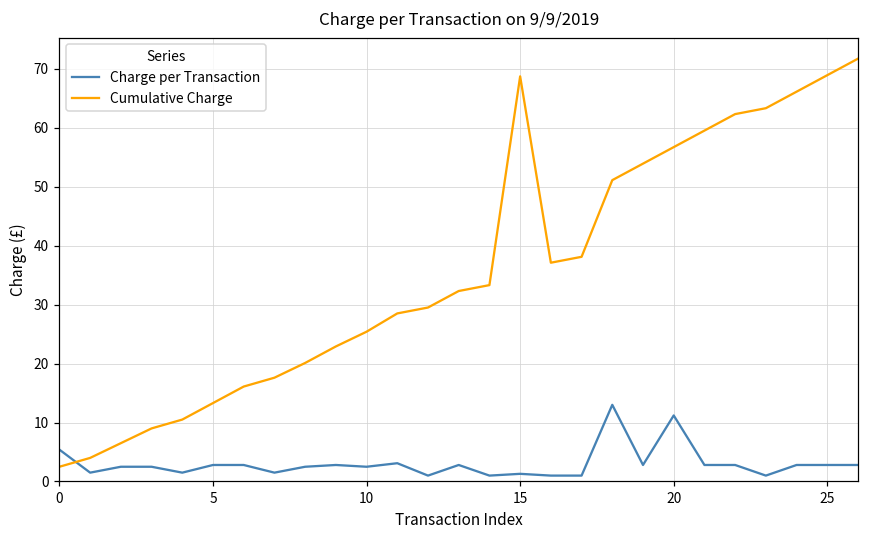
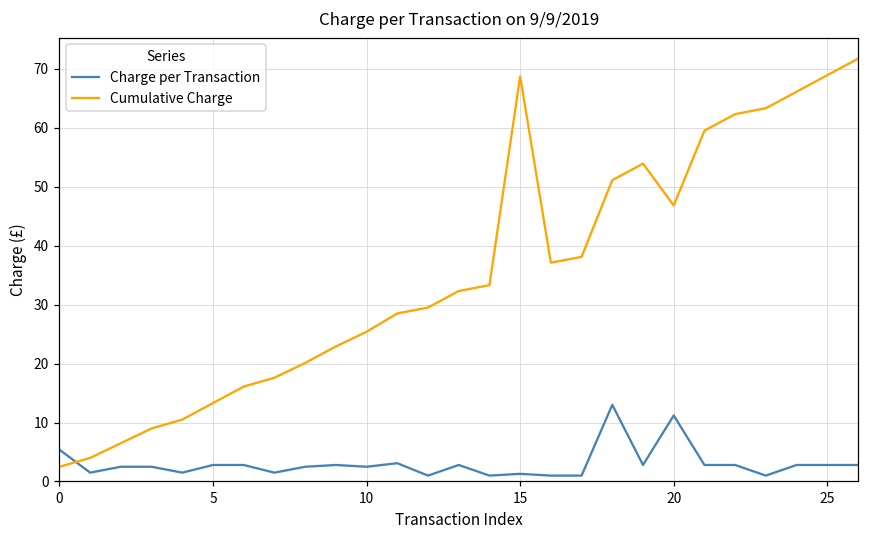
Cumulative Charge, 20: 57 -> 47
